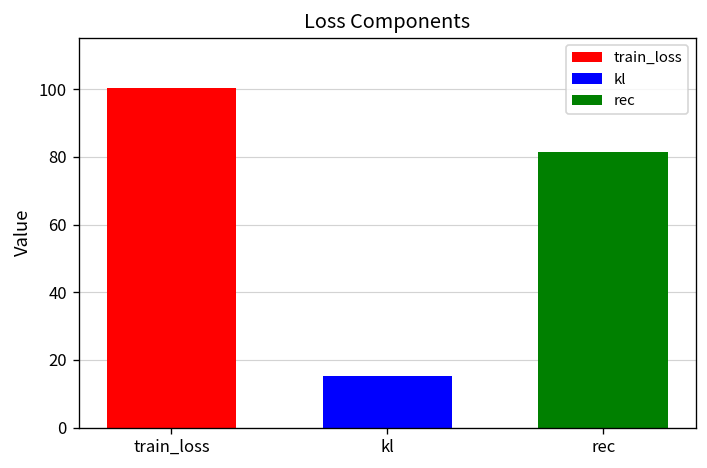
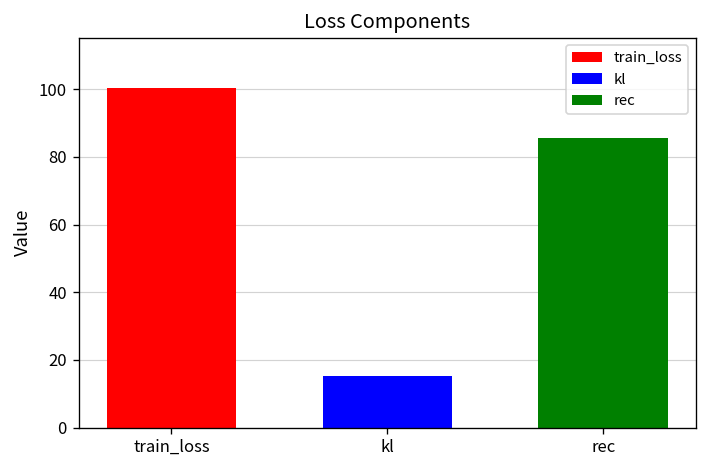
rec: 81 -> 86
